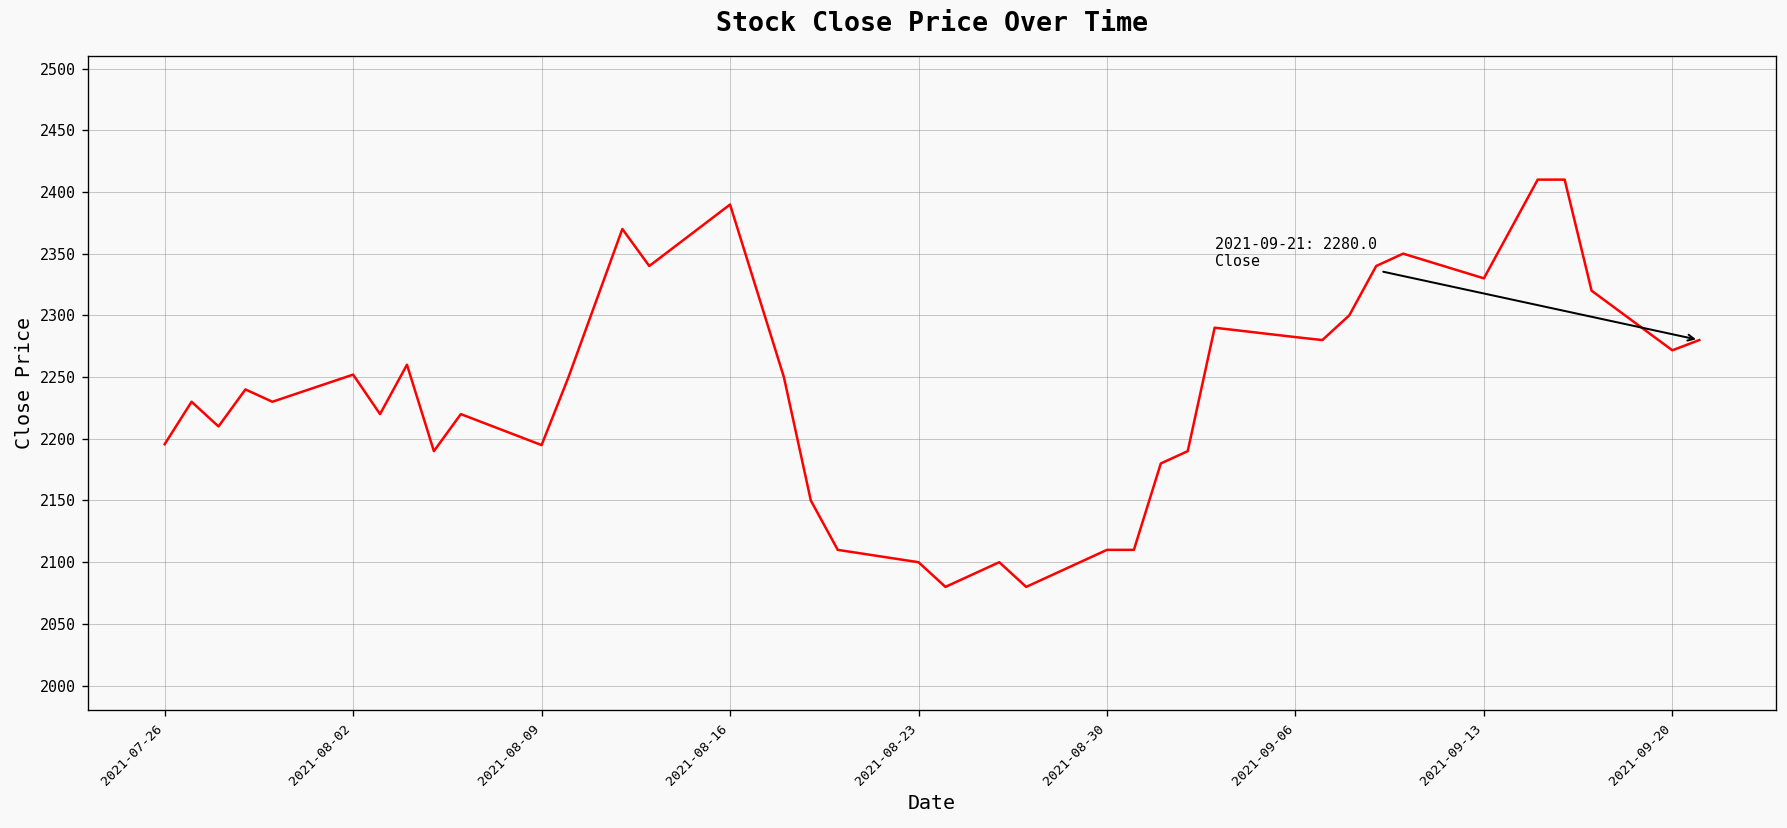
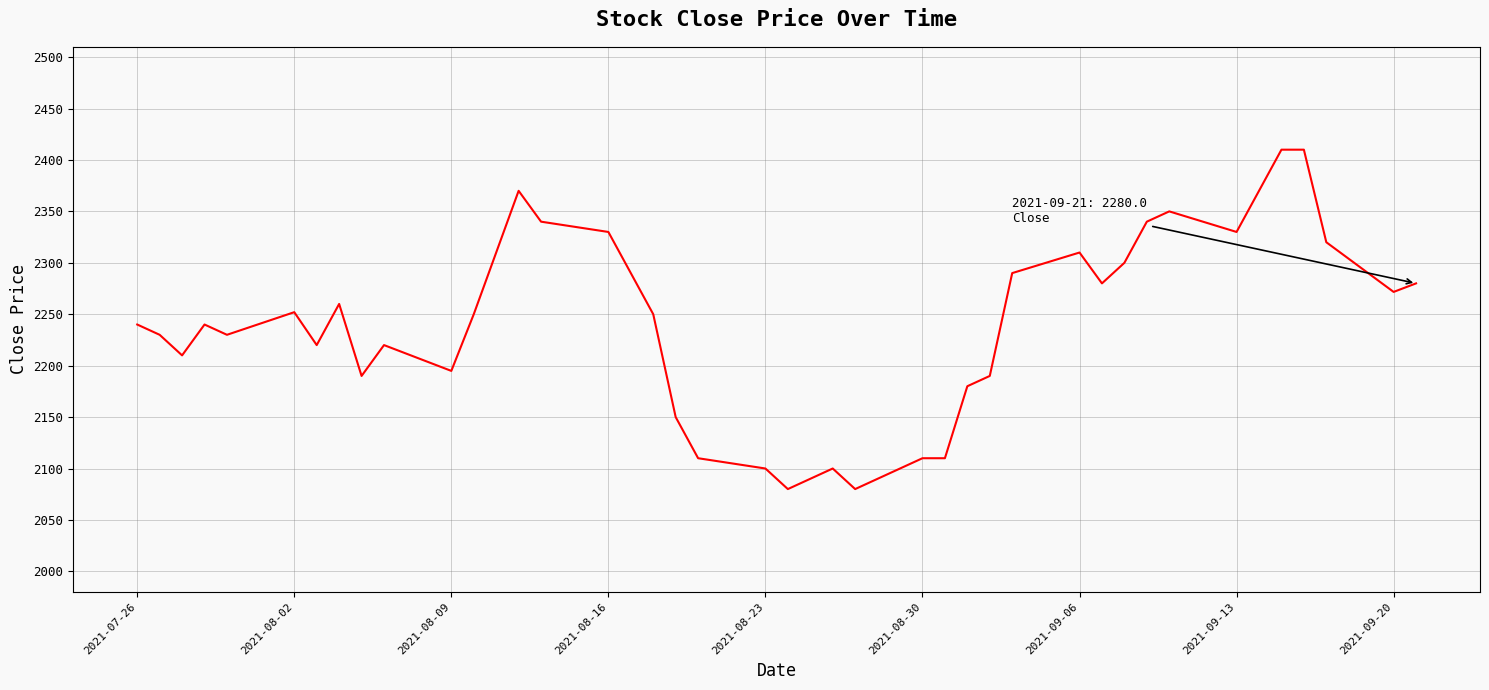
2021-07-26: 2196 -> 2240
2021-08-16: 2390 -> 2330
2021-09-06: 2282 -> 2310
